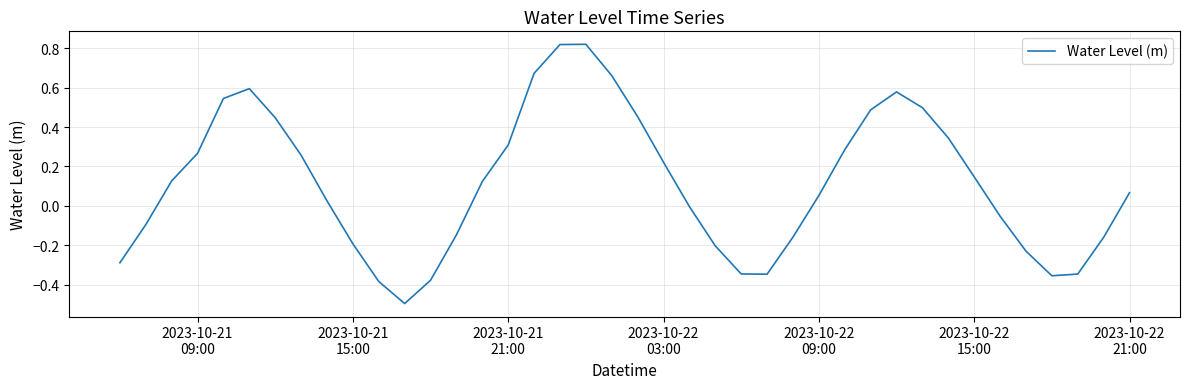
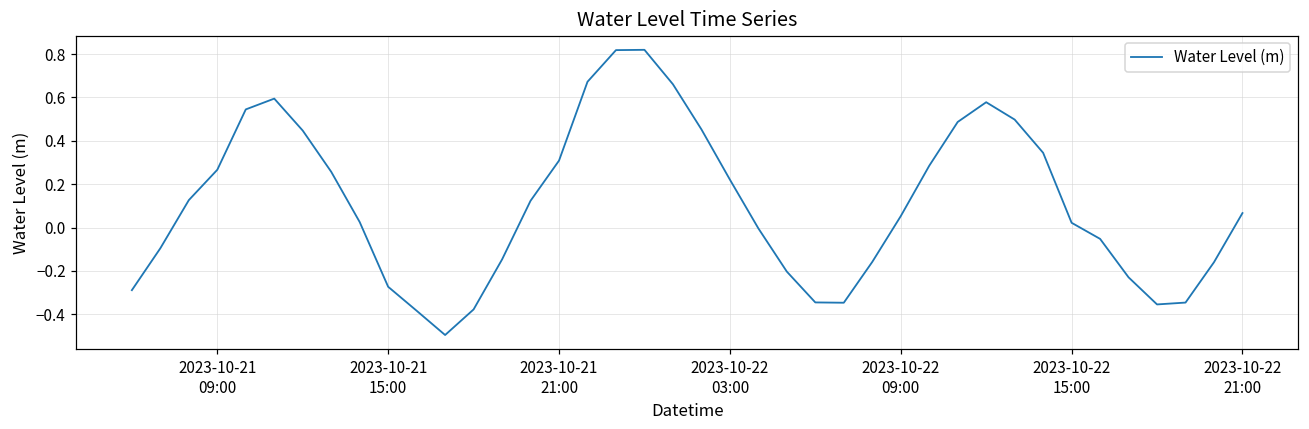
2023-10-21 15:00: -0.19 -> -0.27
2023-10-22 15:00: 0.15 -> 0.02
